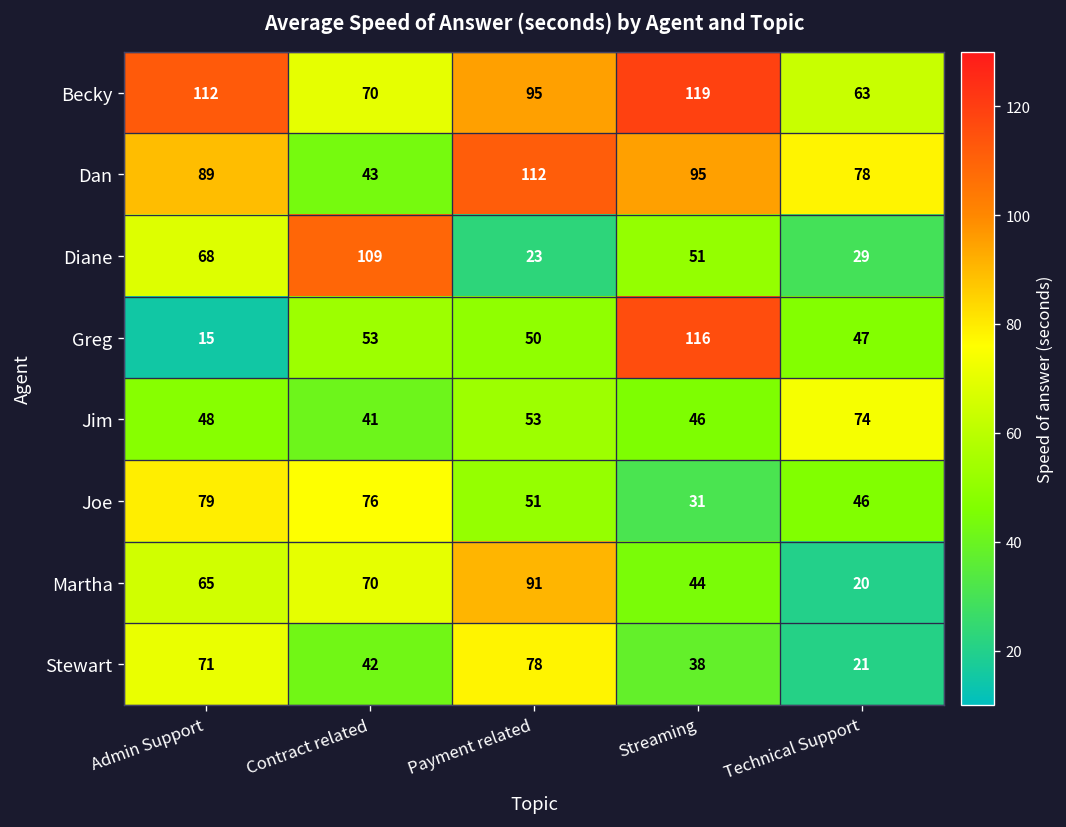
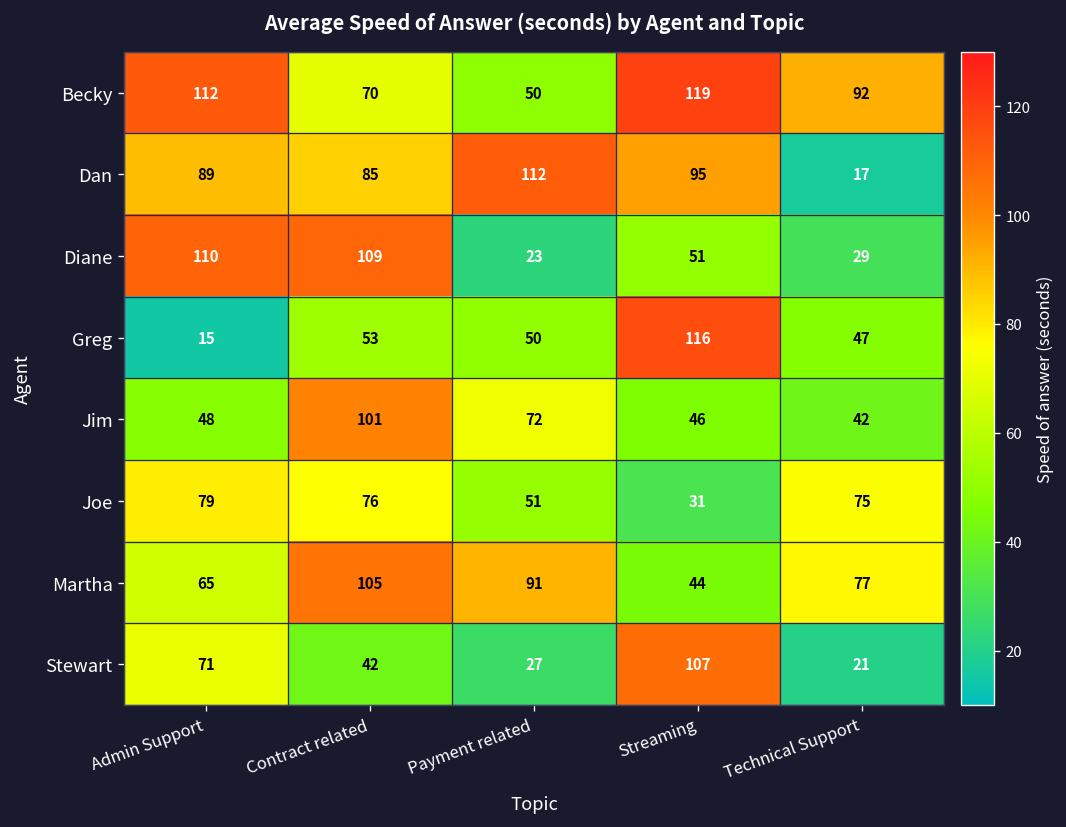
Becky, Payment related: 95 -> 50
Becky, Technical Support: 63 -> 92
Dan, Contract related: 43 -> 85
Dan, Technical Support: 78 -> 17
Diane, Admin Support: 68 -> 110
Jim, Contract related: 41 -> 101
Jim, Payment related: 53 -> 72
Jim, Technical Support: 74 -> 42
Joe, Technical Support: 46 -> 75
Martha, Contract related: 70 -> 105
Martha, Technical Support: 20 -> 77
Stewart, Payment related: 78 -> 27
Stewart, Streaming: 38 -> 107
